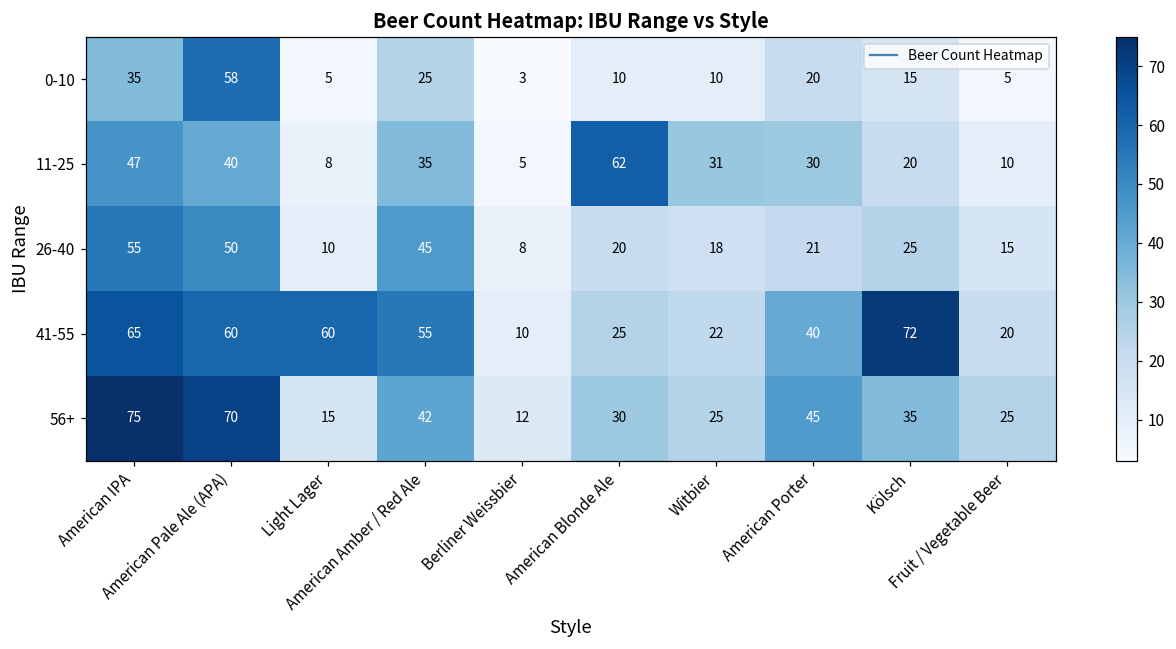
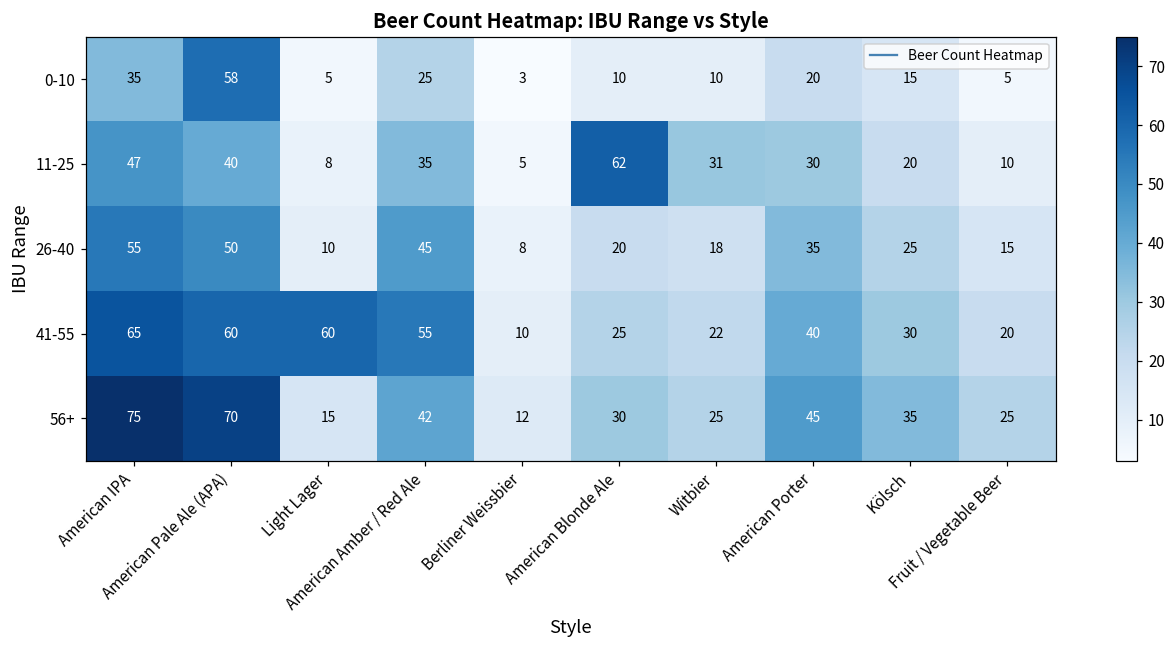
26-40, American Porter: 21 -> 35
41-55, Kölsch: 72 -> 30
